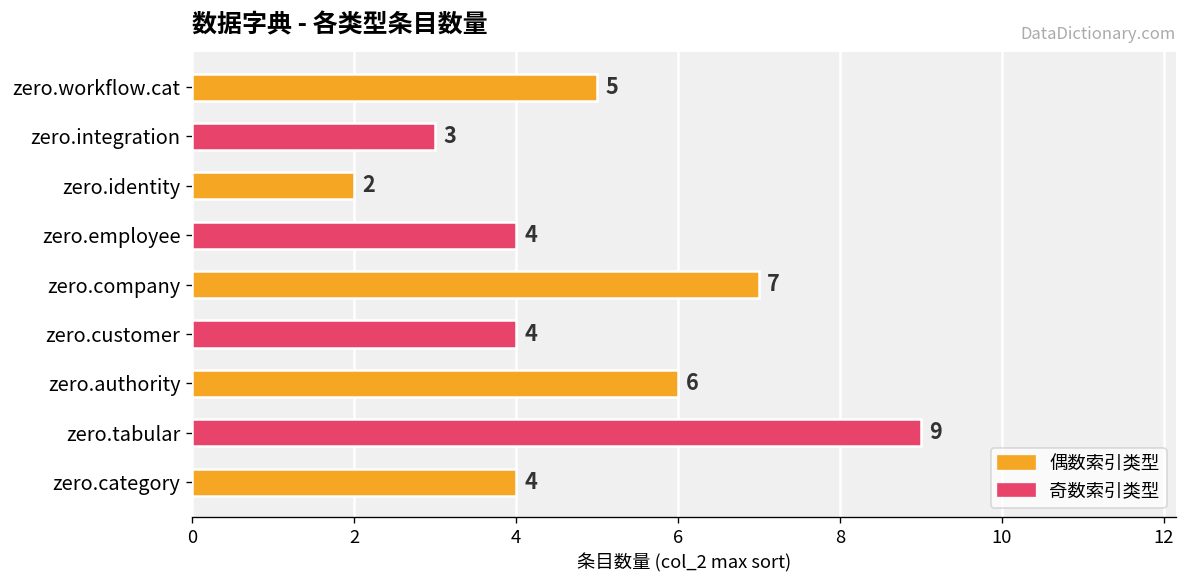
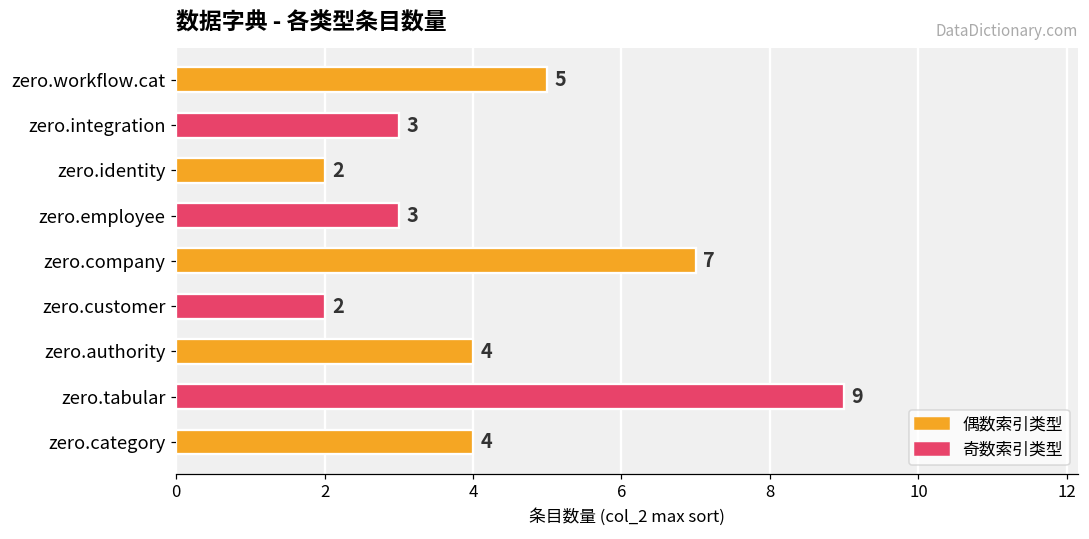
zero.employee: 4 -> 3
zero.customer: 4 -> 2
zero.authority: 6 -> 4
